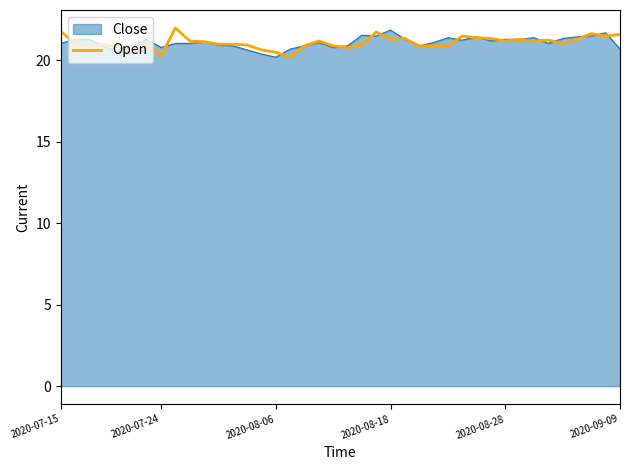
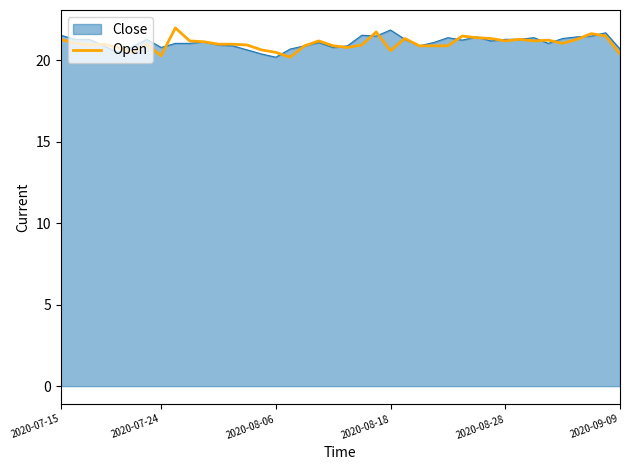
Close, 2020-07-15: 21.1 -> 21.6
Open, 2020-07-15: 21.8 -> 21.3
Open, 2020-08-18: 21.3 -> 20.6
Open, 2020-09-09: 21.6 -> 20.4
